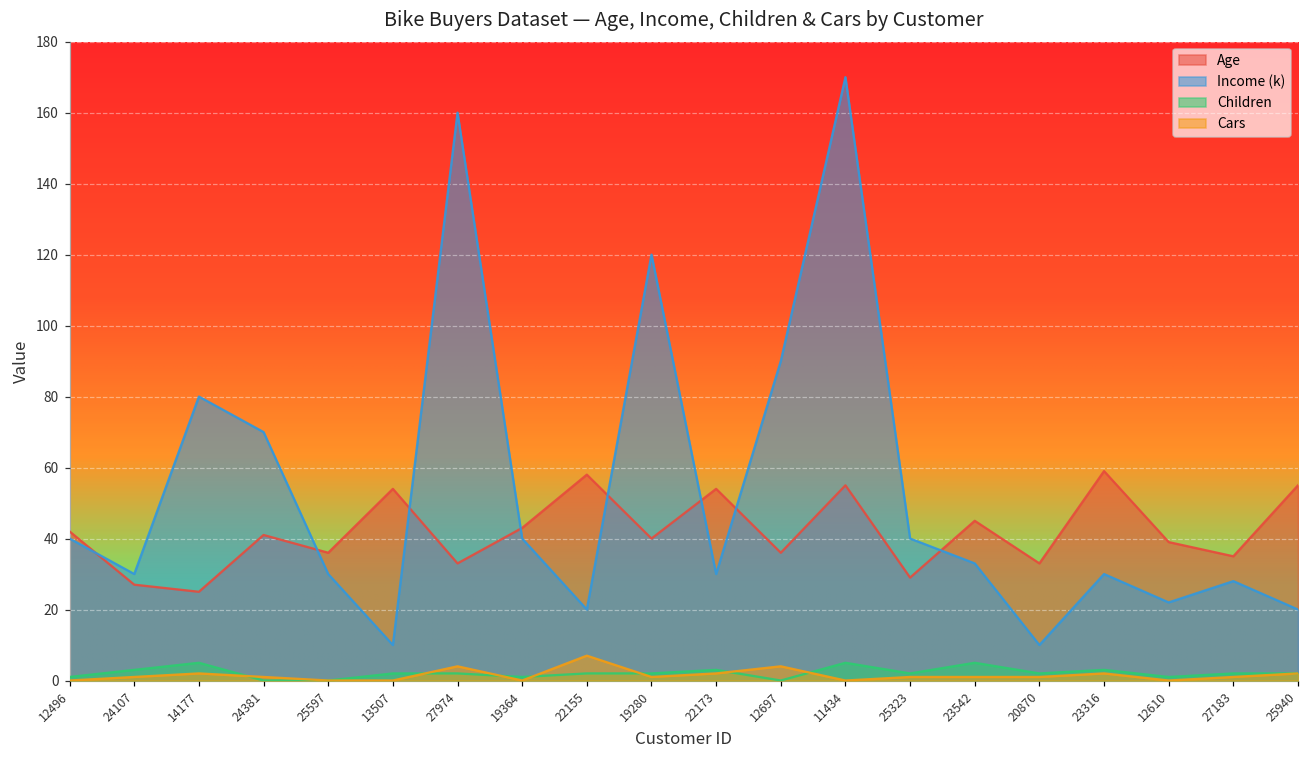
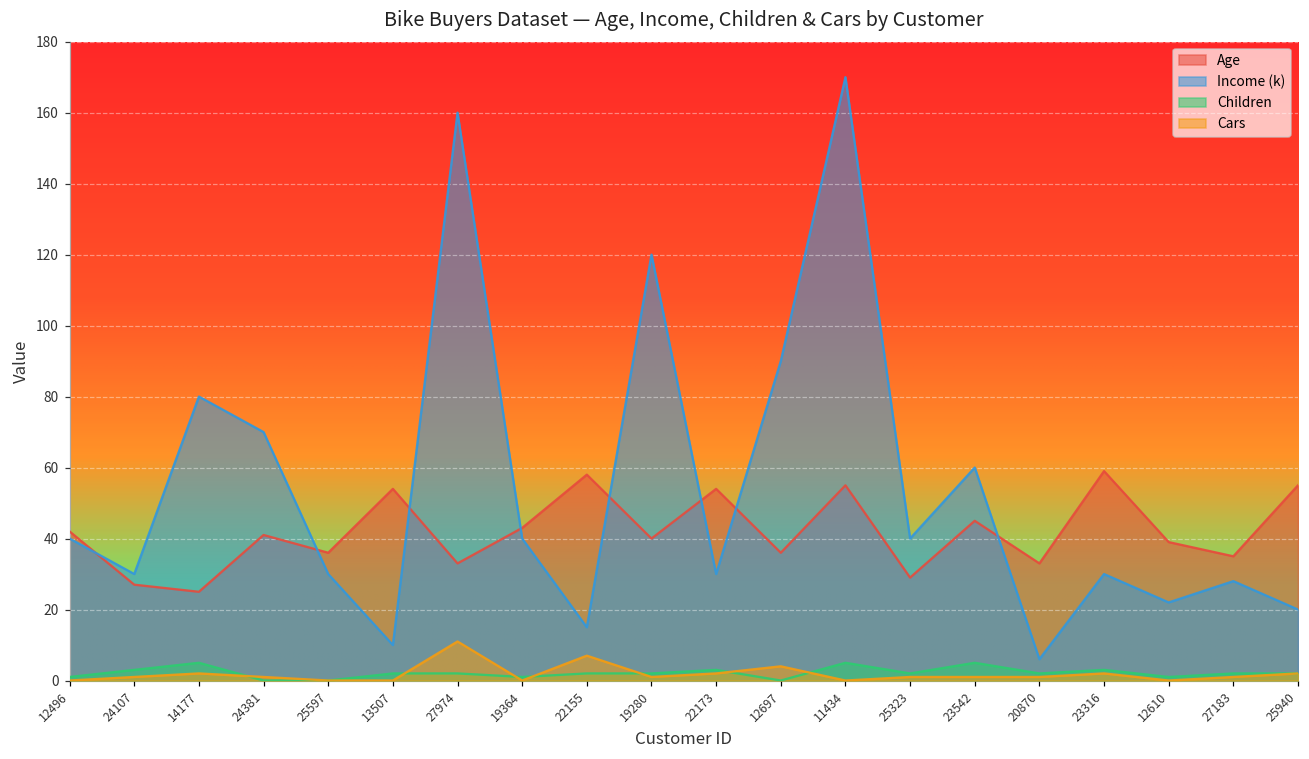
Cars, 27974: 4 -> 11
Income (k), 22155: 20 -> 15
Income (k), 23542: 33 -> 60
Income (k), 20870: 10 -> 6
